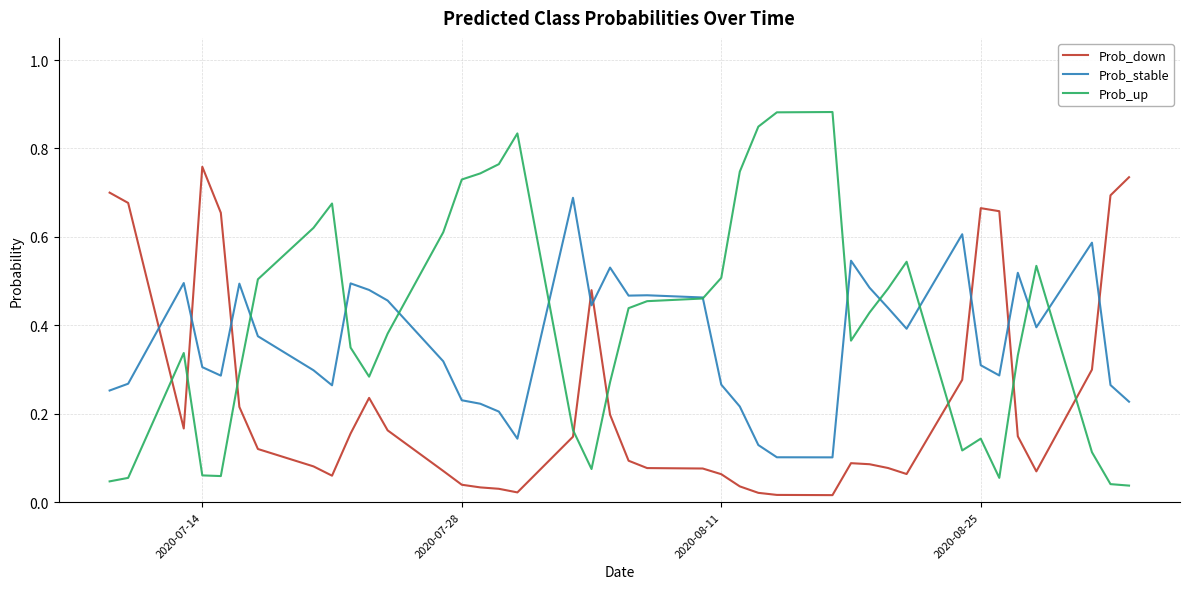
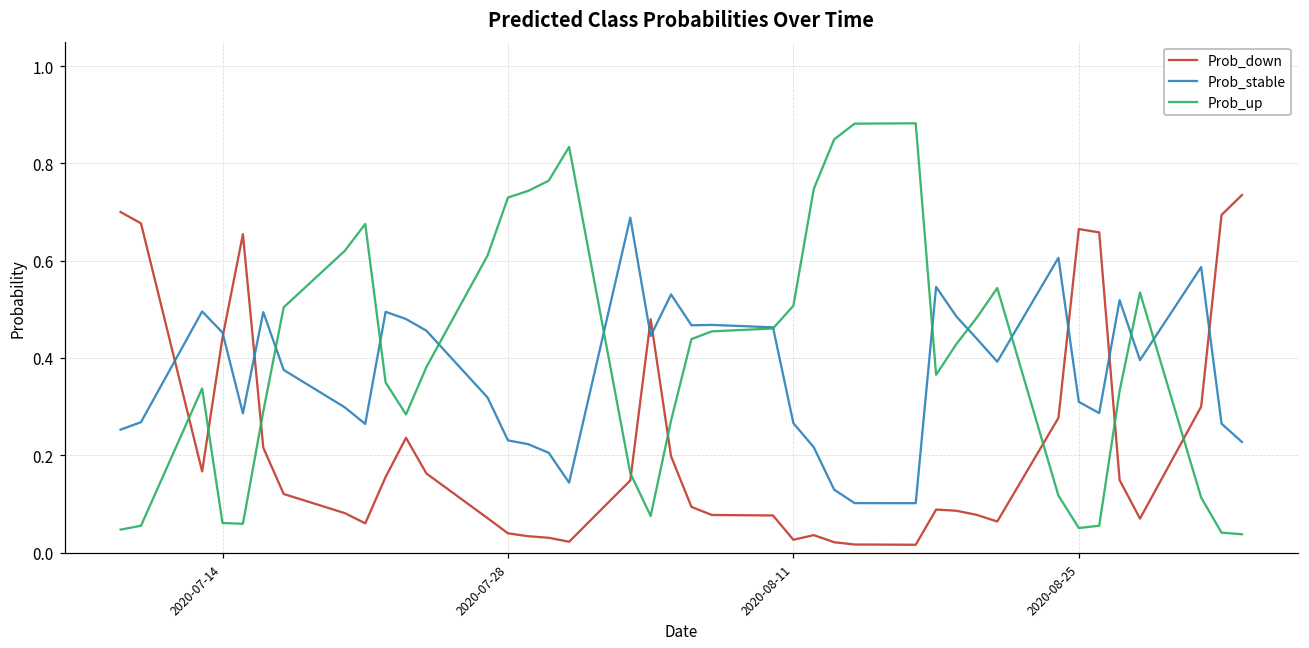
Prob_down, 2020-07-14: 0.76 -> 0.44
Prob_stable, 2020-07-14: 0.31 -> 0.45
Prob_down, 2020-08-11: 0.06 -> 0.03
Prob_up, 2020-08-25: 0.14 -> 0.05
